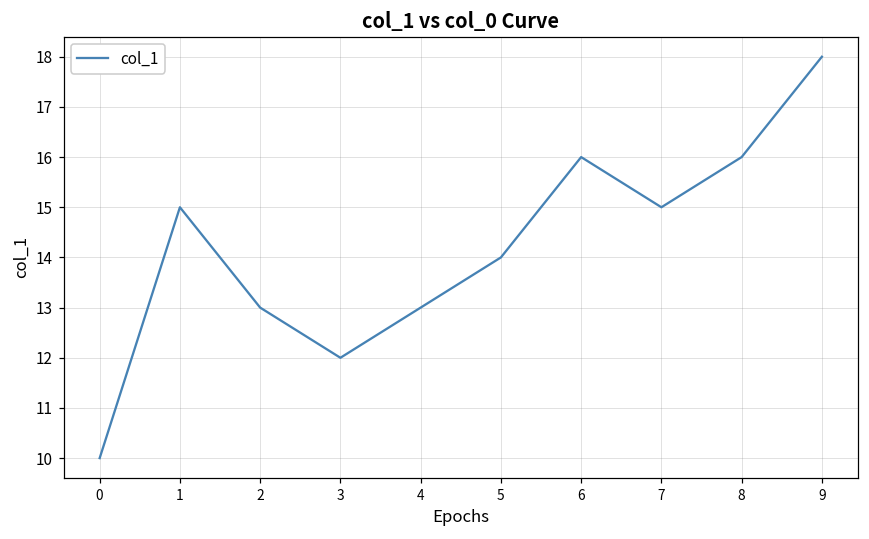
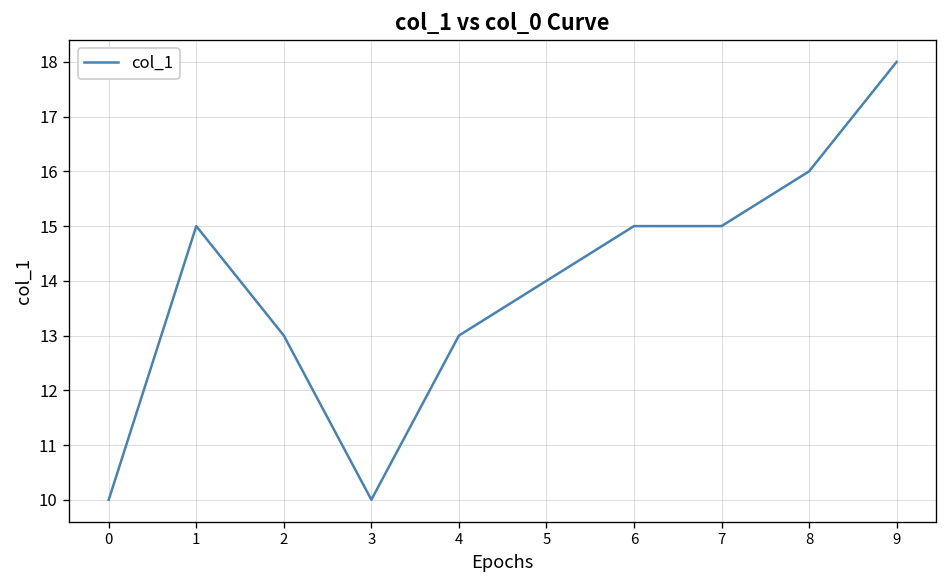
3: 12 -> 10
6: 16 -> 15
